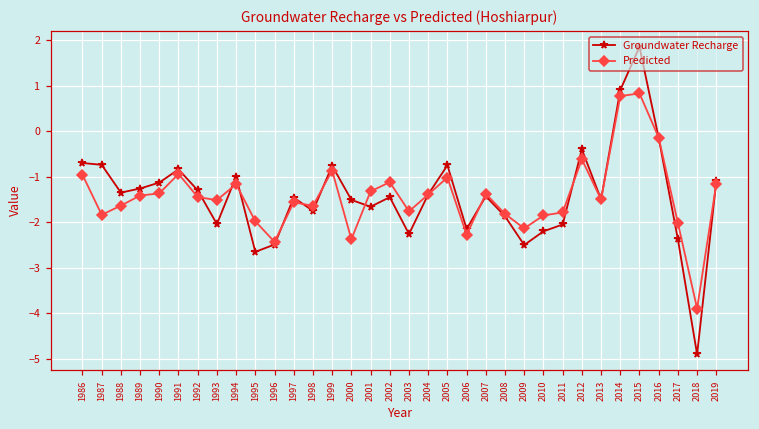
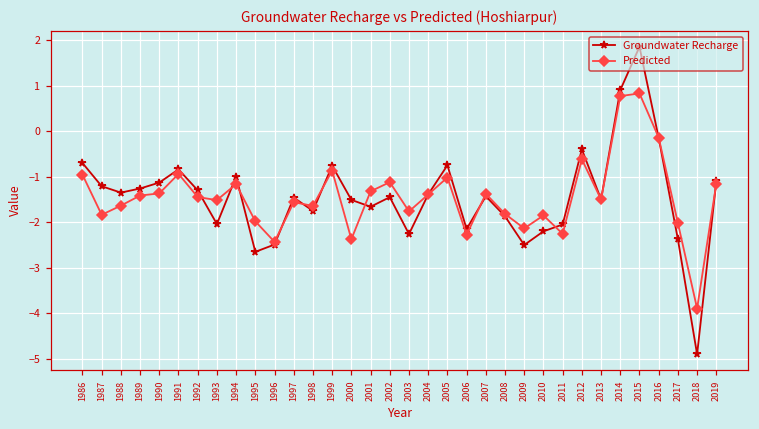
Groundwater Recharge, 1987: -0.7 -> -1.2
Predicted, 2011: -1.8 -> -2.3
